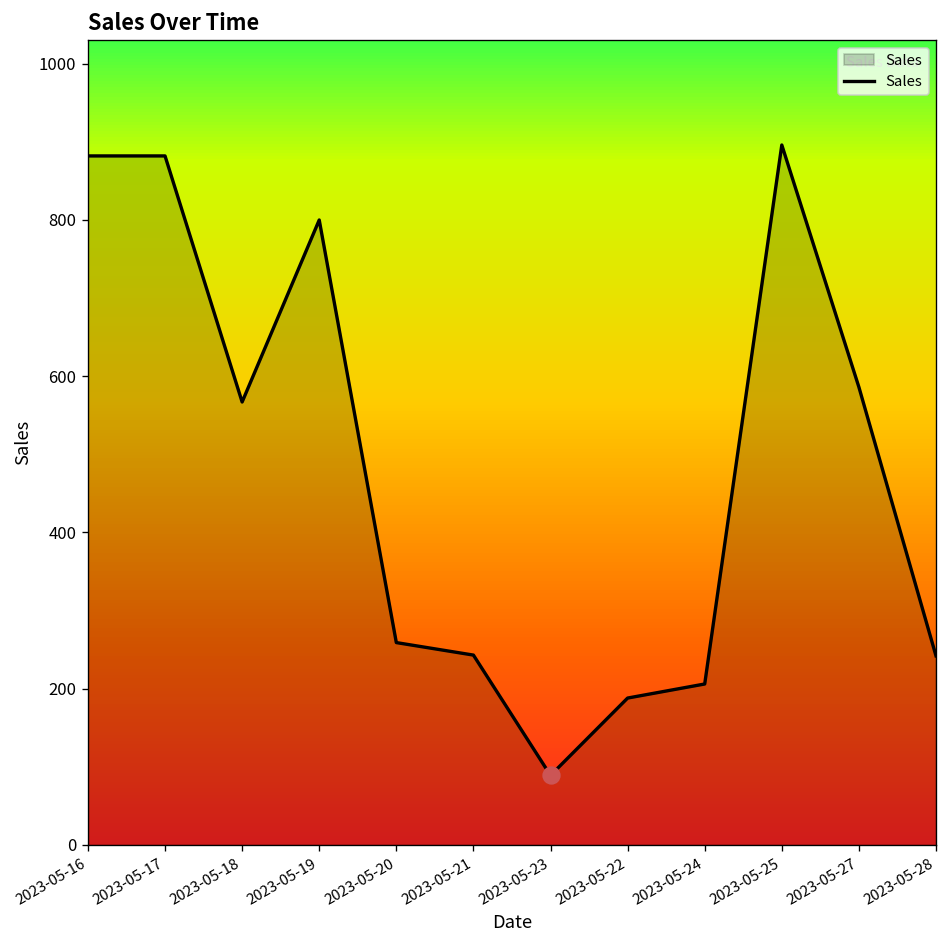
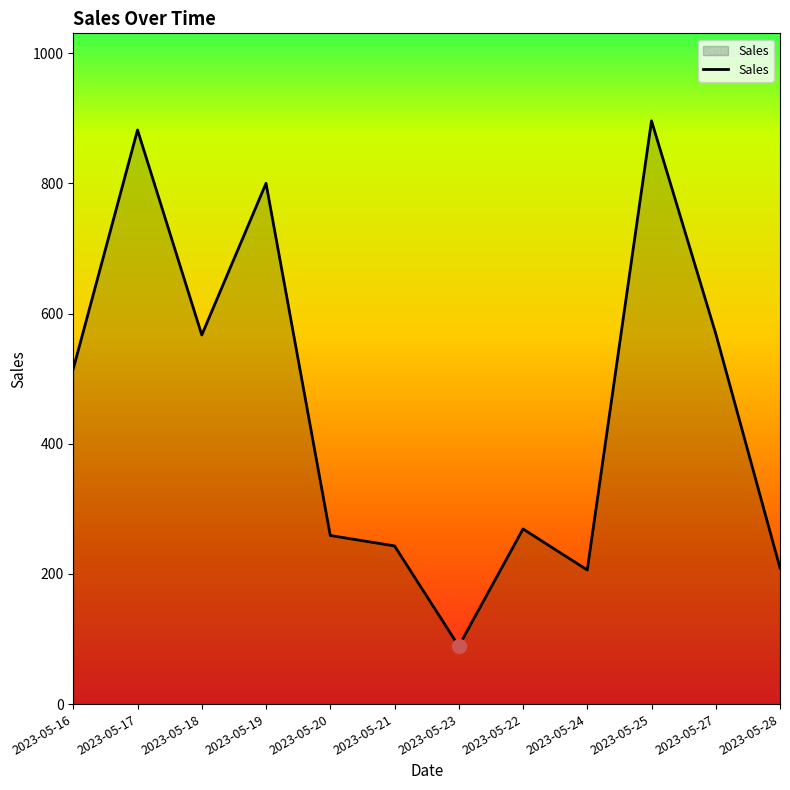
Sales, 2023-05-16: 880 -> 520
Sales, 2023-05-22: 190 -> 270
Sales, 2023-05-27: 590 -> 570
Sales, 2023-05-28: 240 -> 210
